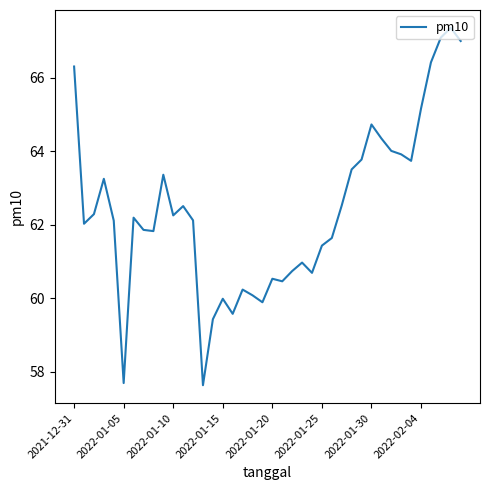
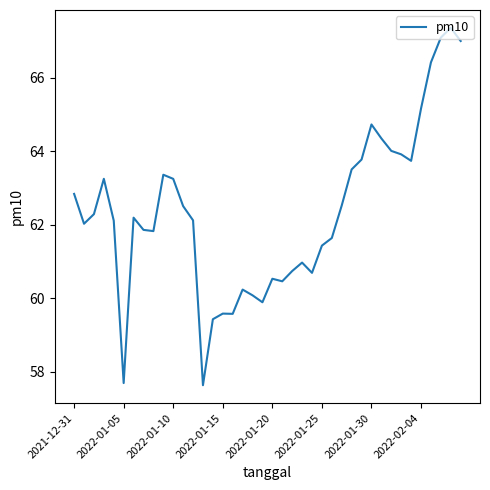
2021-12-31: 66.3 -> 62.8
2022-01-10: 62.3 -> 63.3
2022-01-15: 60.0 -> 59.6
